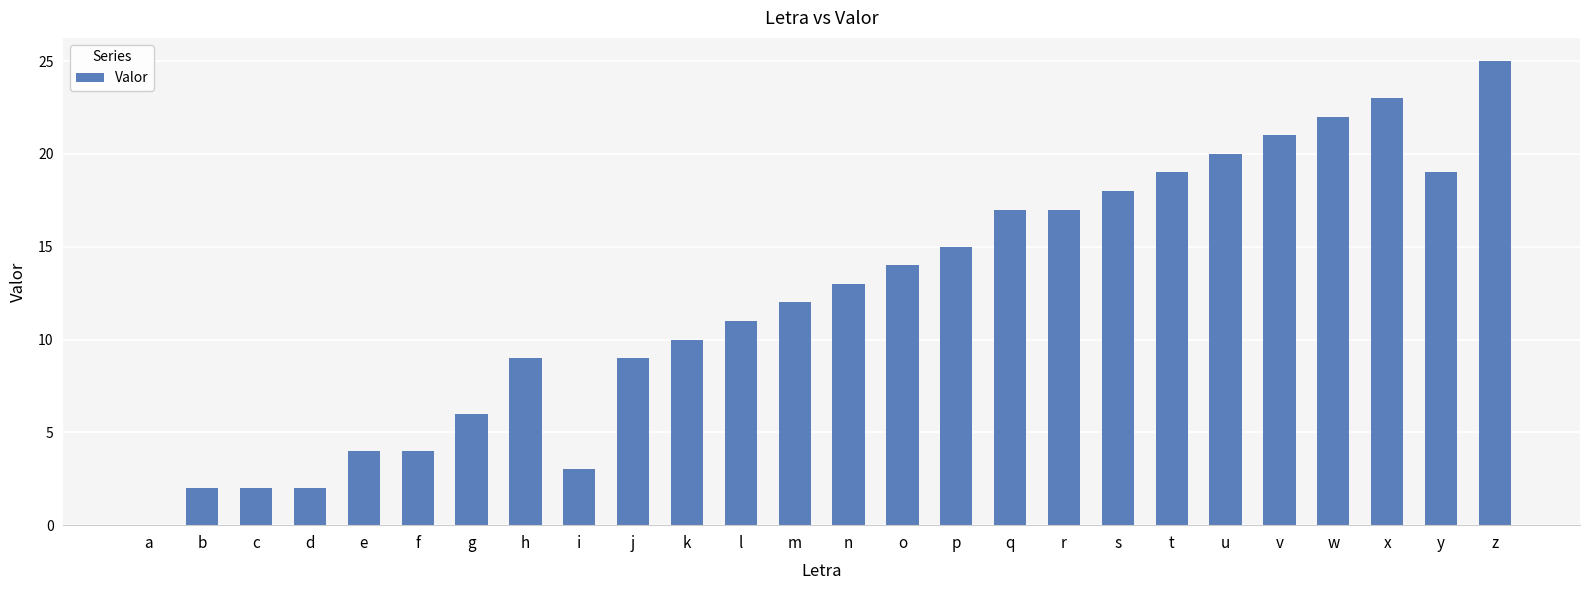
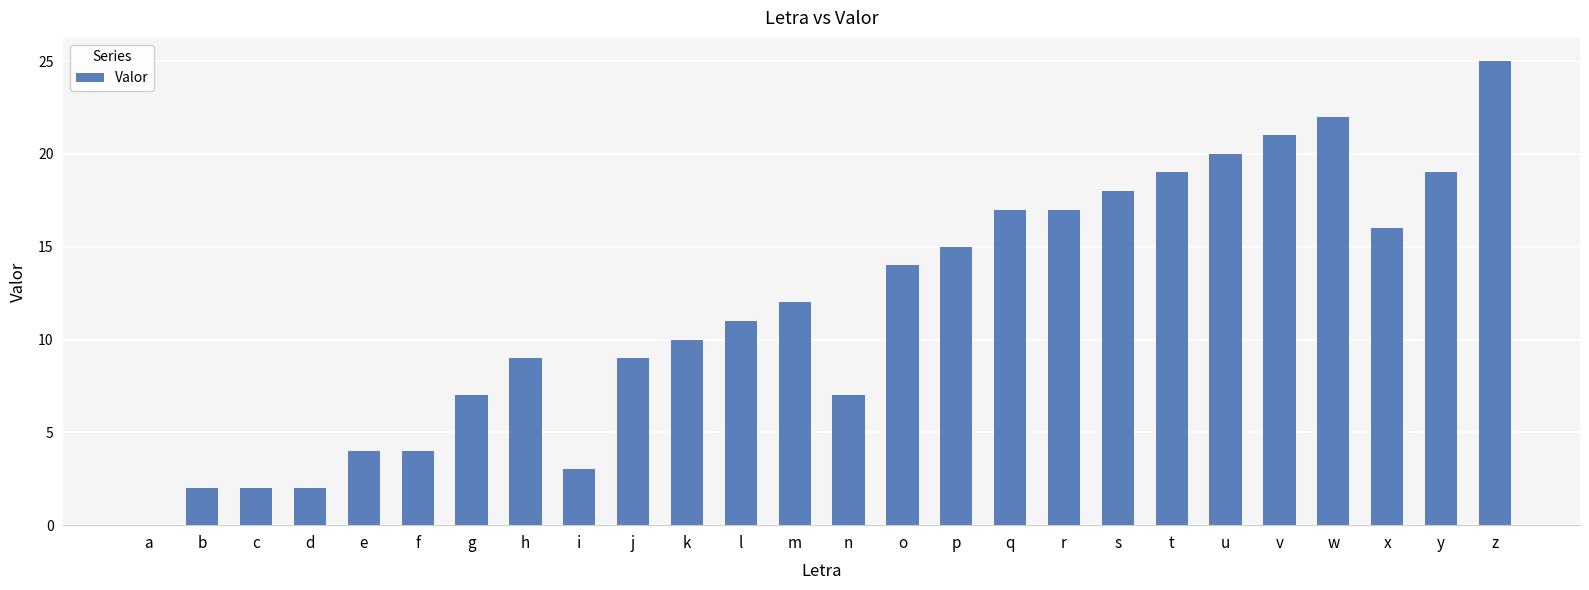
g: 6 -> 7
n: 13 -> 7
x: 23 -> 16
